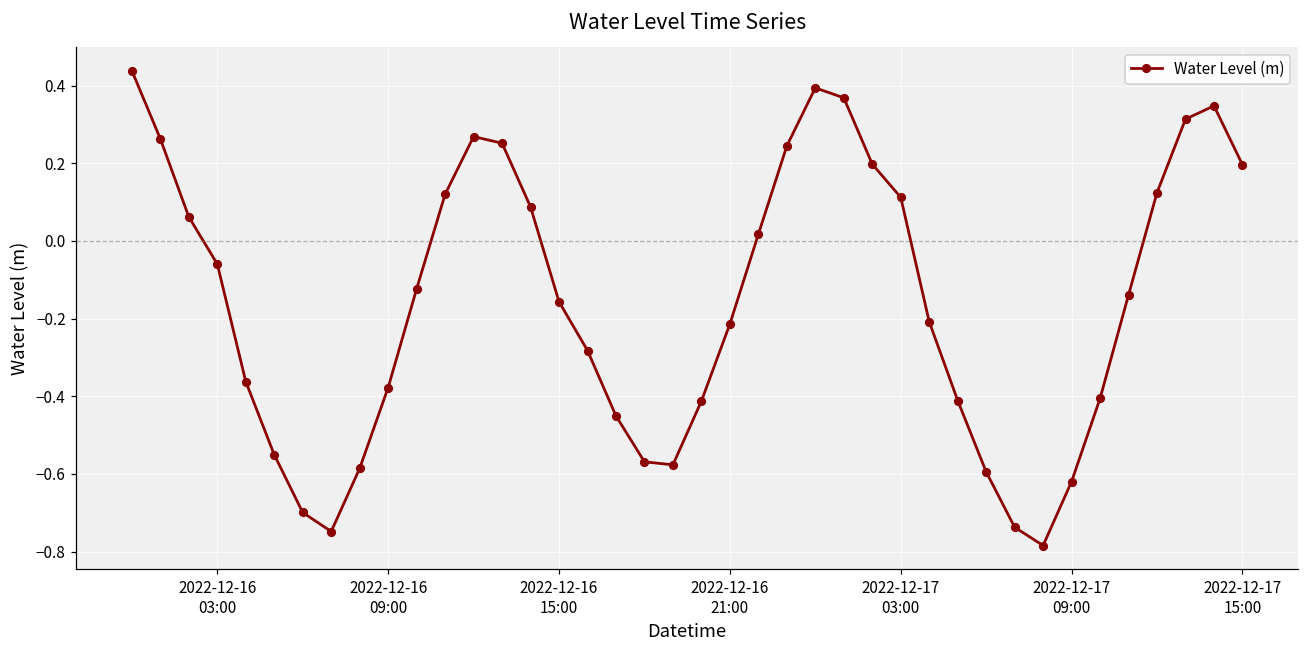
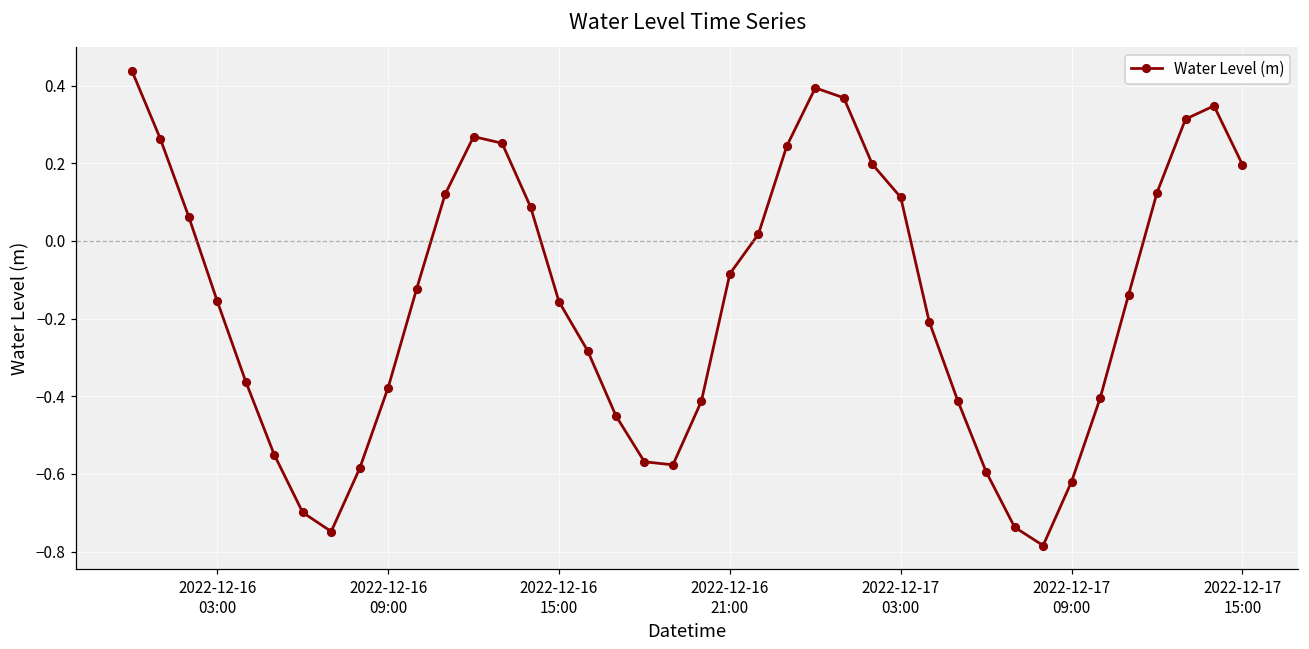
2022-12-16 03:00: -0.06 -> -0.16
2022-12-16 21:00: -0.21 -> -0.08
